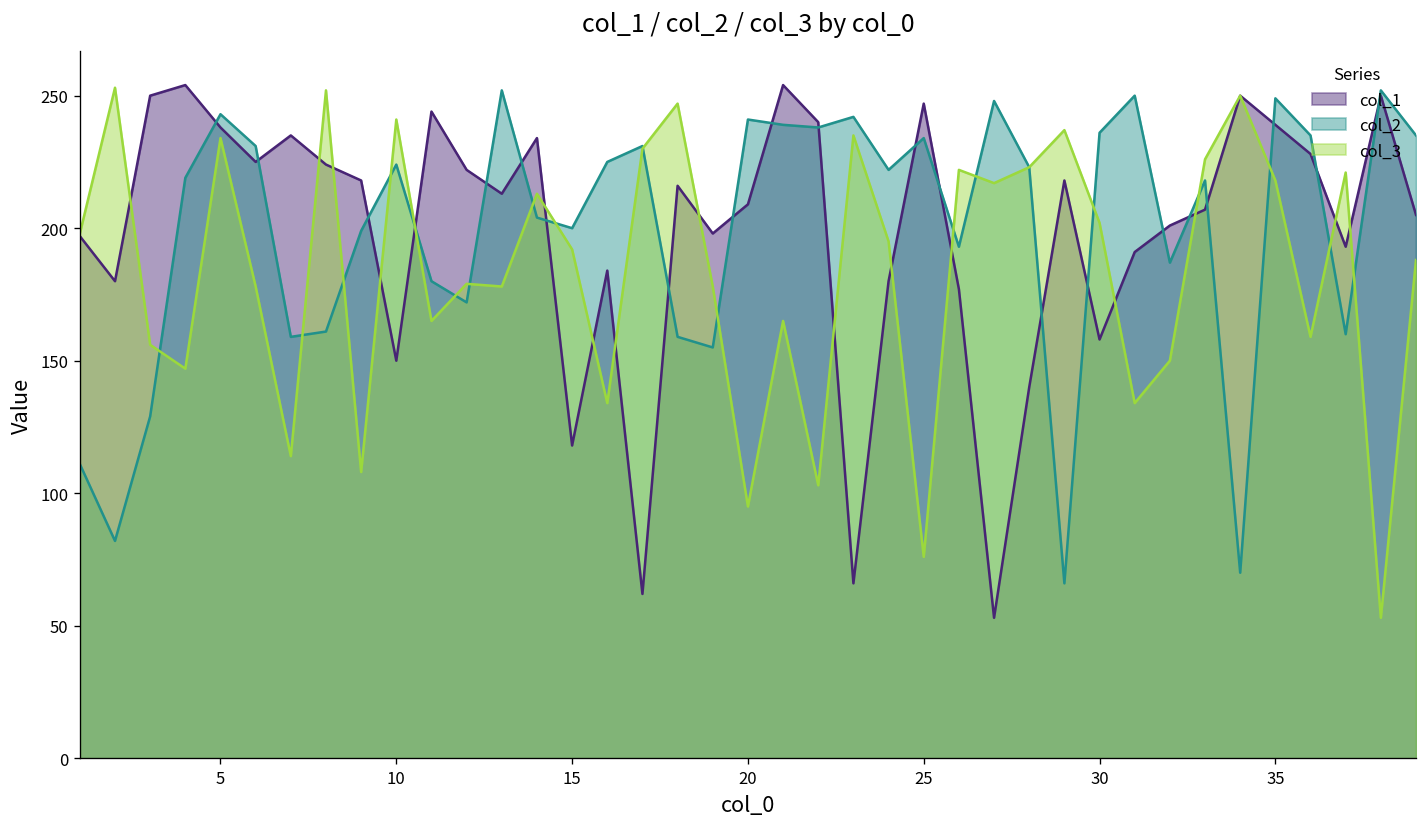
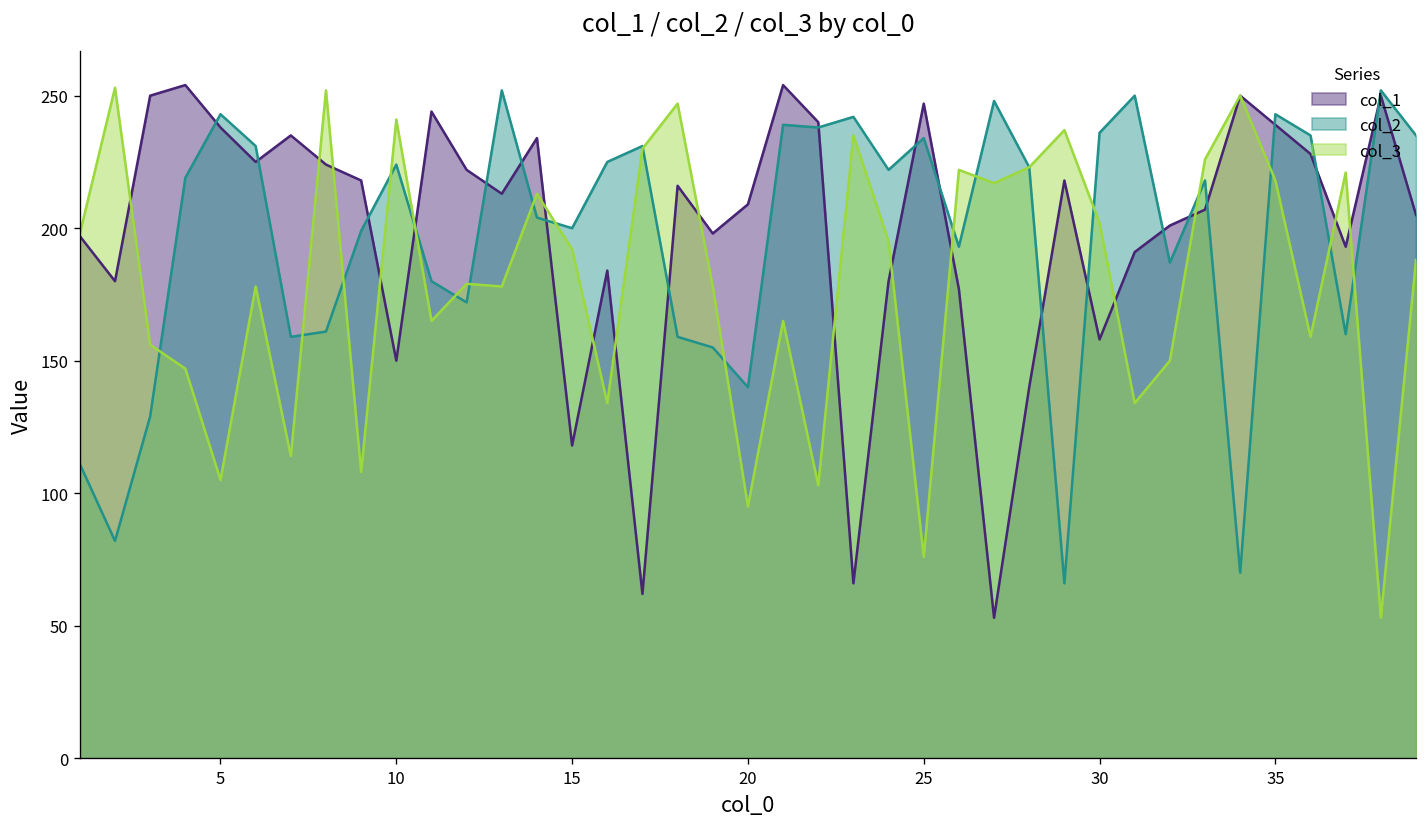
col_3, 5: 234 -> 105
col_2, 20: 241 -> 140
col_2, 35: 249 -> 243
